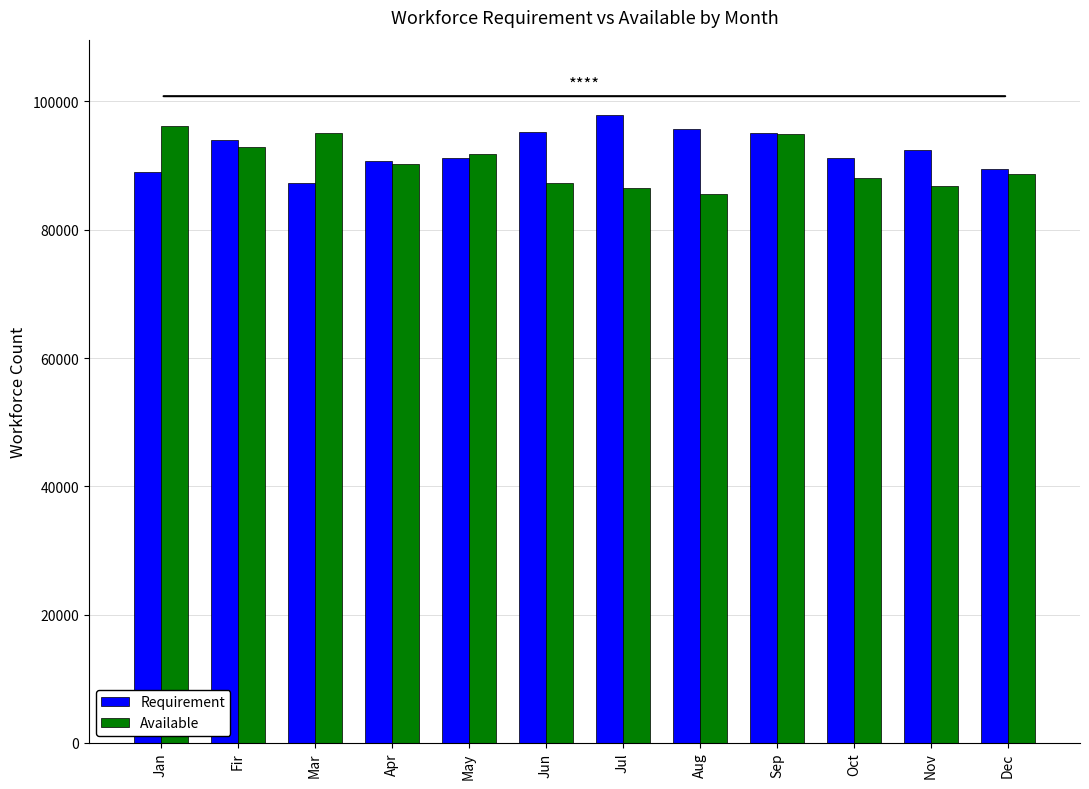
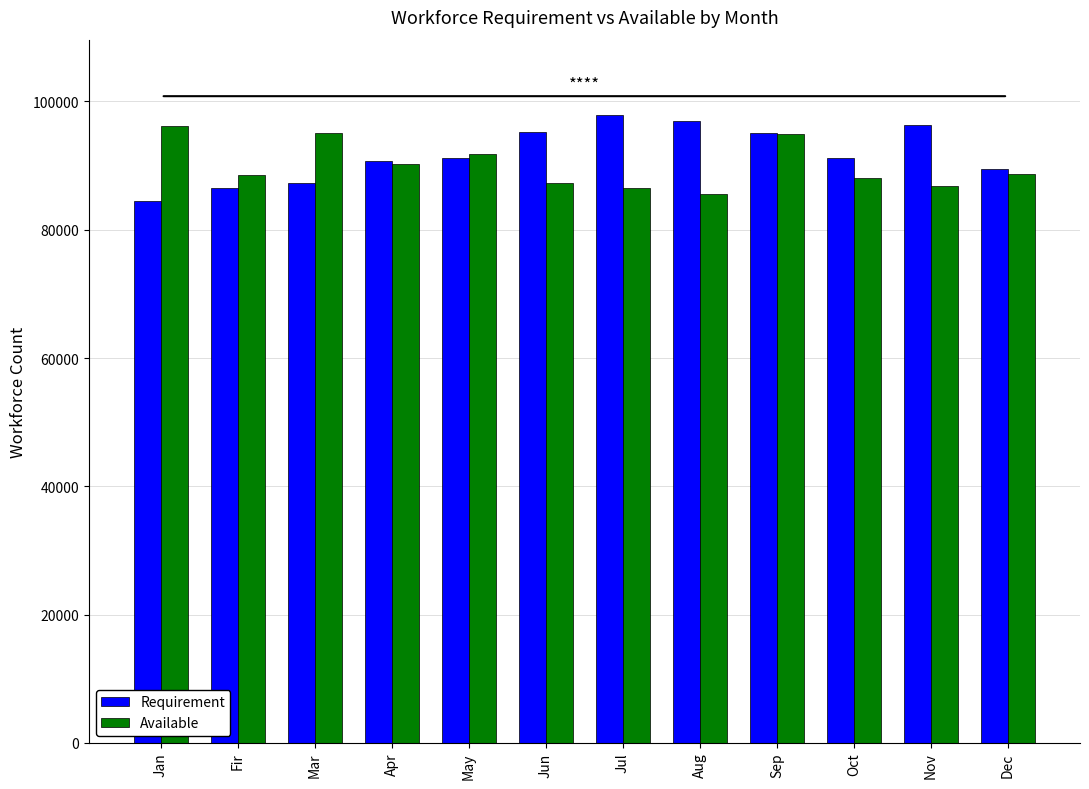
Requirement, Jan: 89000 -> 84000
Requirement, Fir: 94000 -> 87000
Available, Fir: 93000 -> 88000
Requirement, Aug: 96000 -> 97000
Requirement, Nov: 92000 -> 96000
